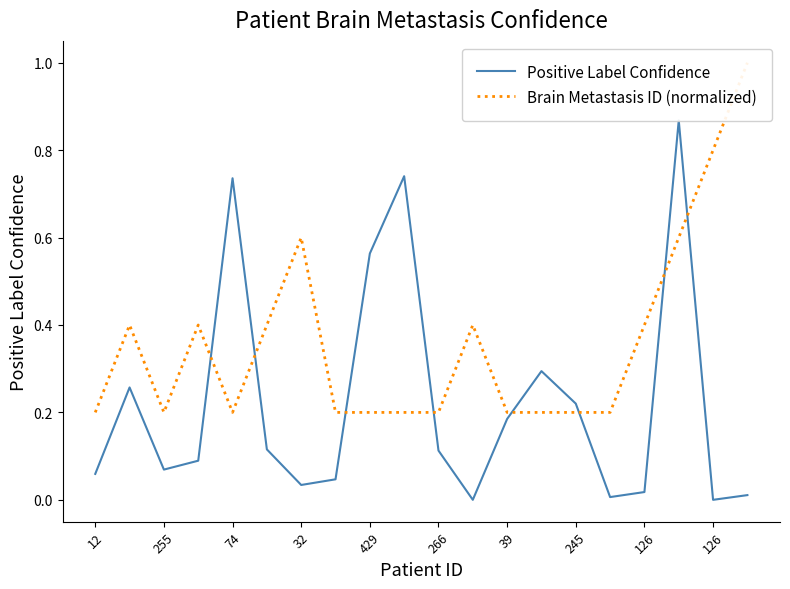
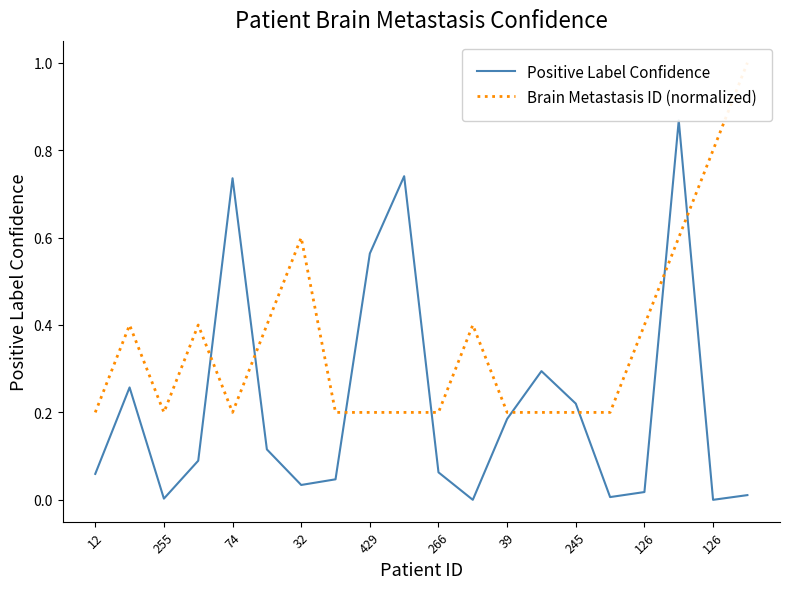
Positive Label Confidence, 255: 0.07 -> 0.00
Positive Label Confidence, 266: 0.11 -> 0.06
